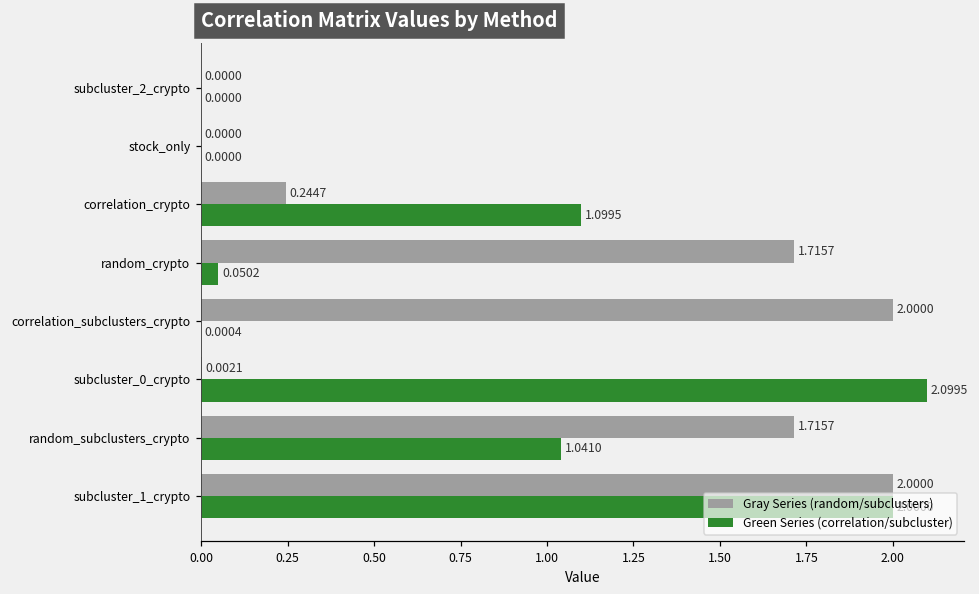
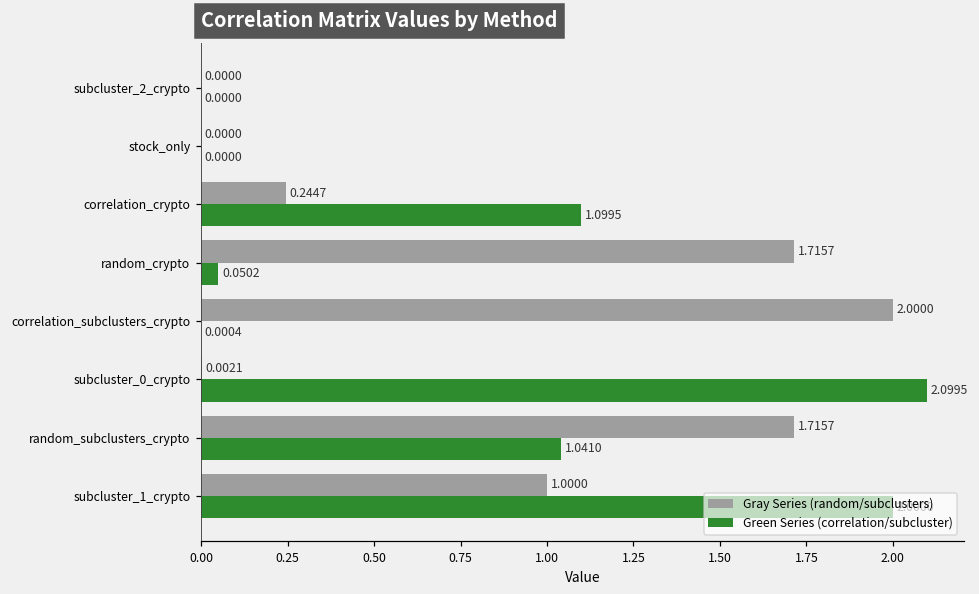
Gray Series (random/subclusters), subcluster_1_crypto: 2.0000 -> 1.0000
